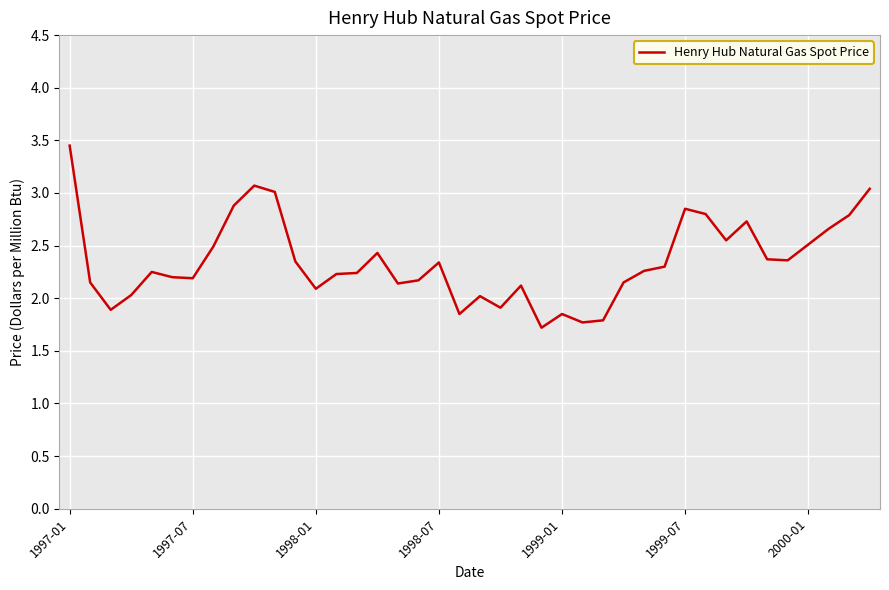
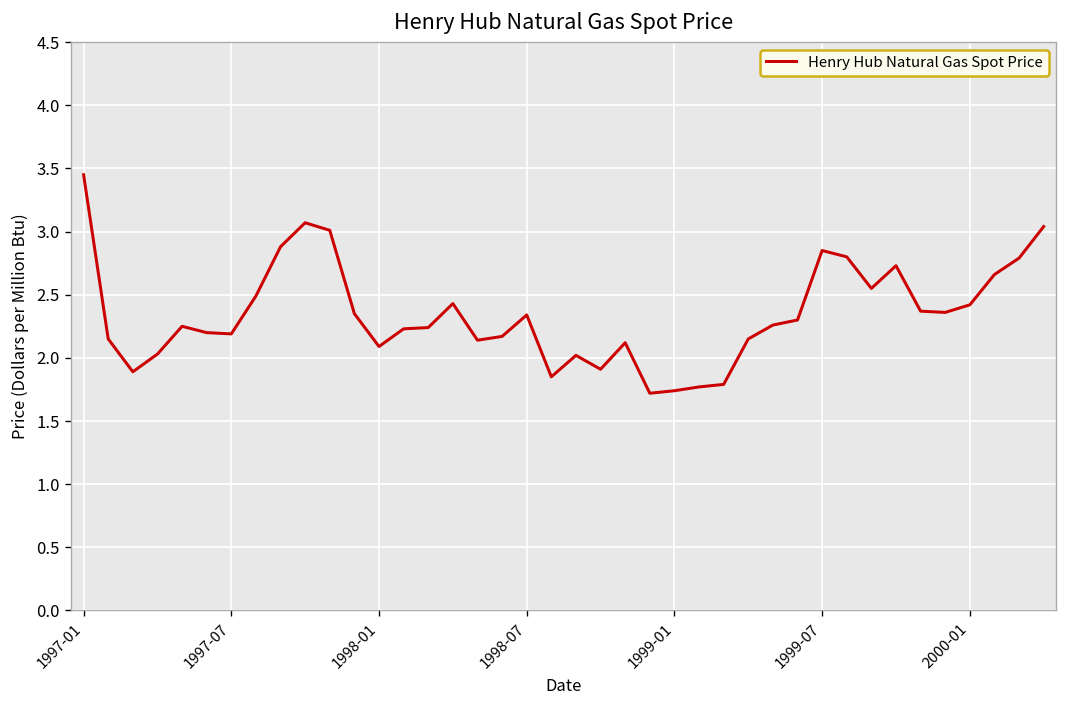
1999-01: 1.85 -> 1.74
2000-01: 2.51 -> 2.42
